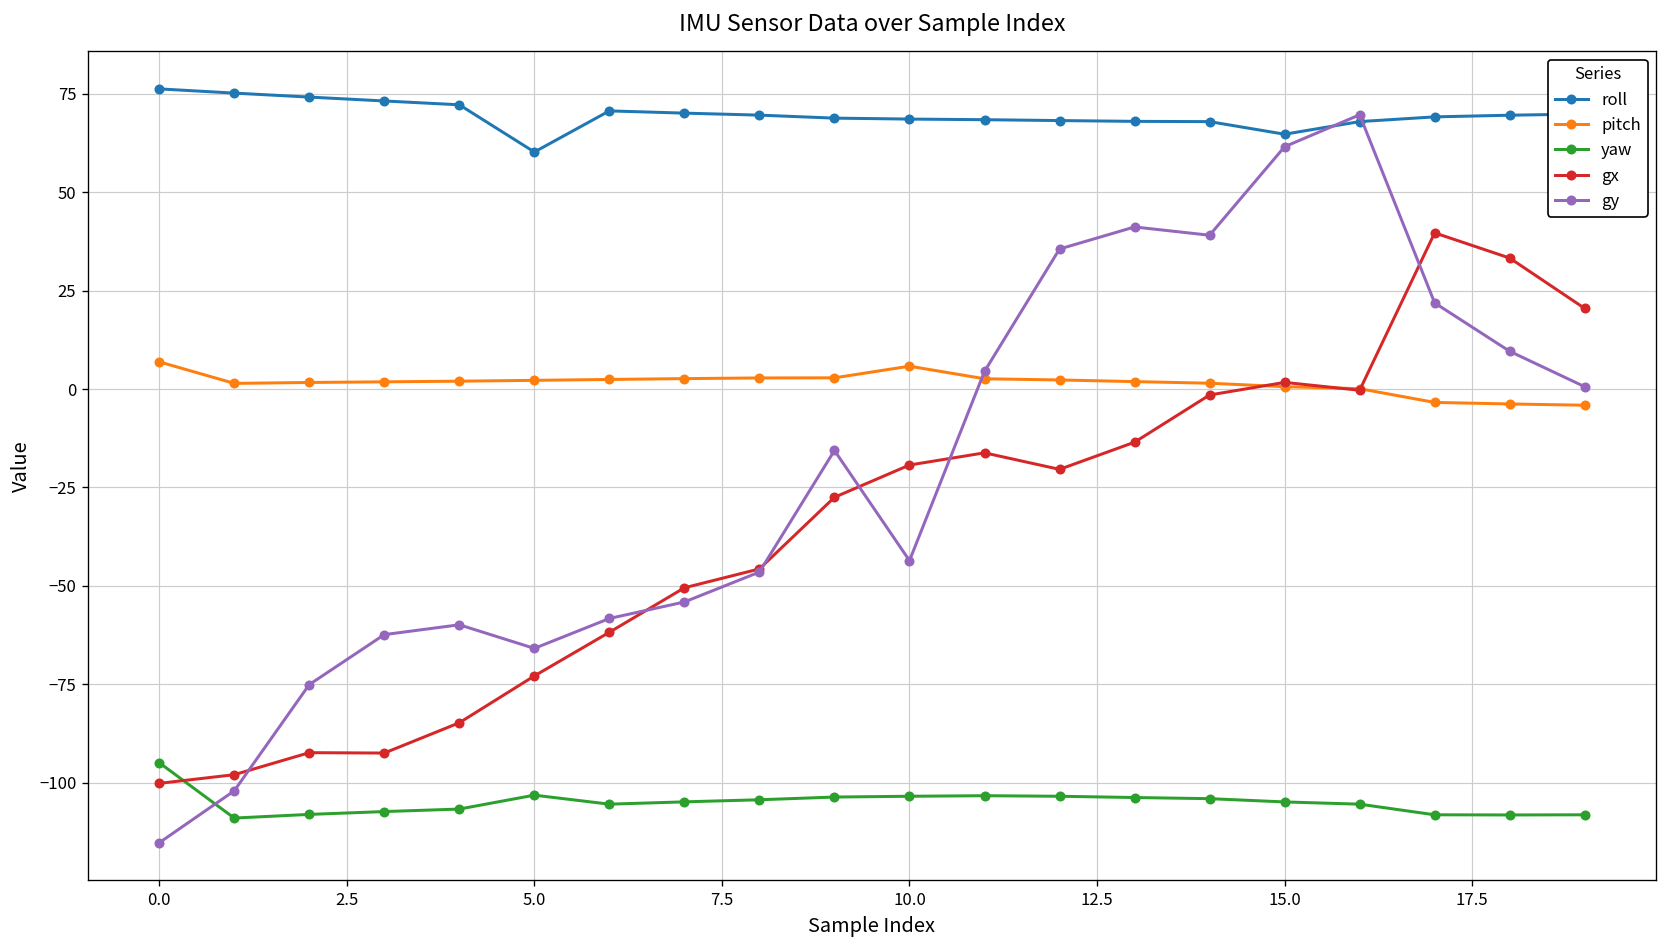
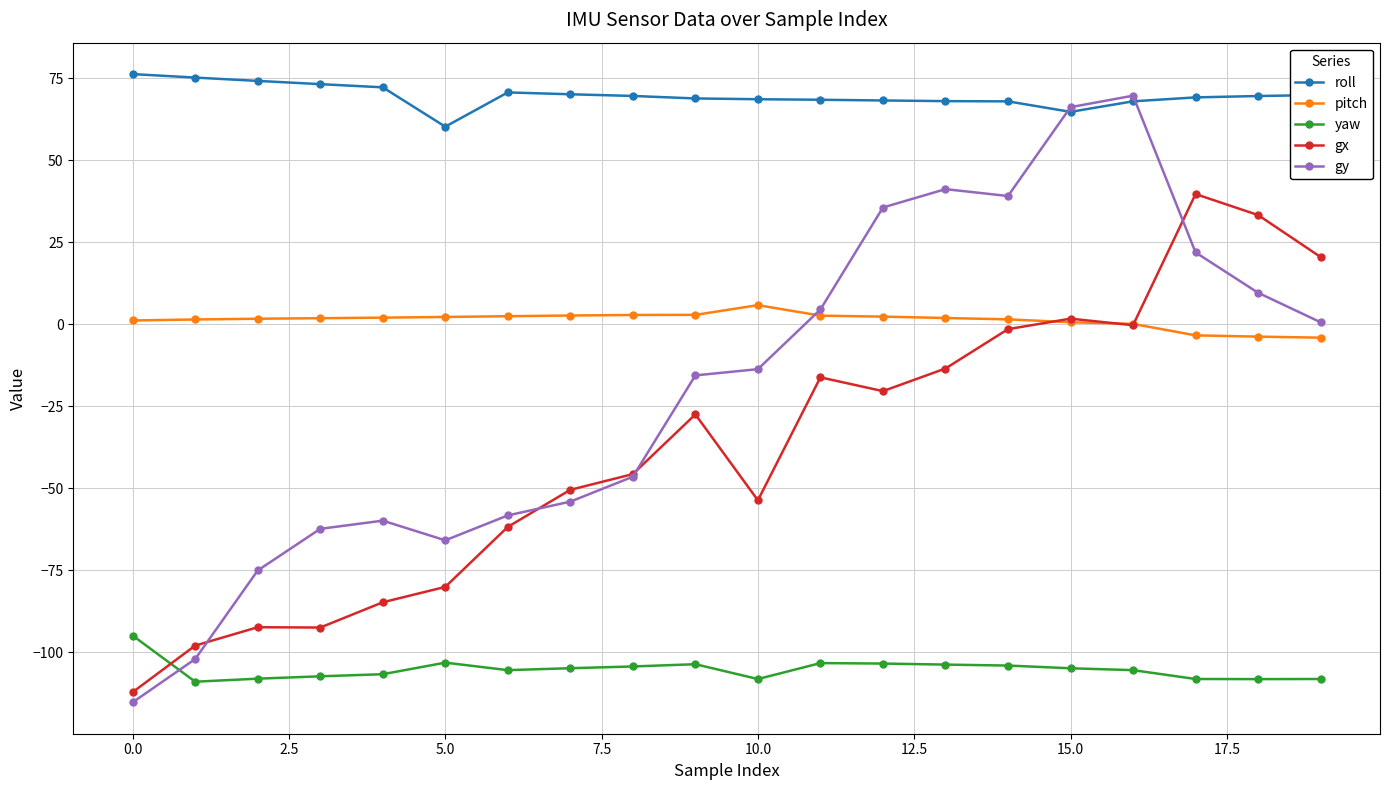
pitch, 0.0: 7 -> 1
gx, 0.0: -100 -> -112
gx, 5.0: -73 -> -80
yaw, 10.0: -103 -> -108
gx, 10.0: -19 -> -54
gy, 10.0: -44 -> -14
gy, 15.0: 62 -> 66
